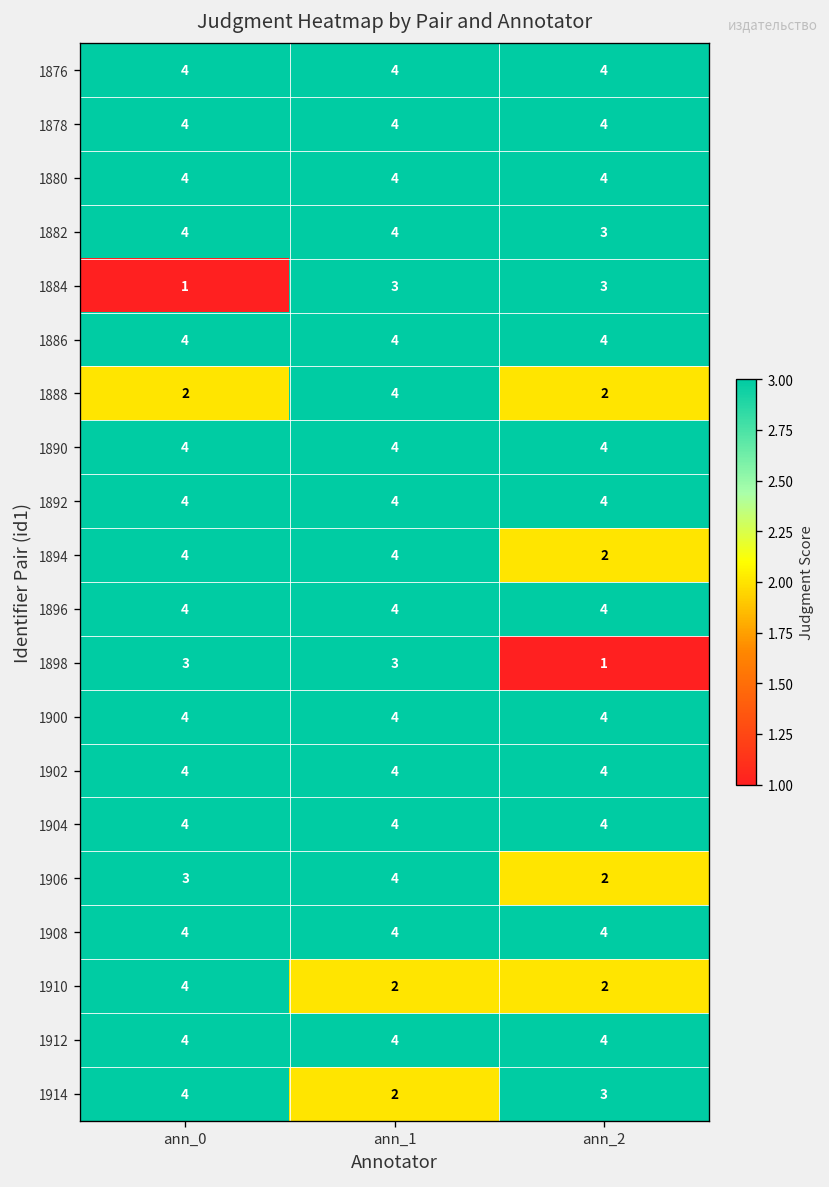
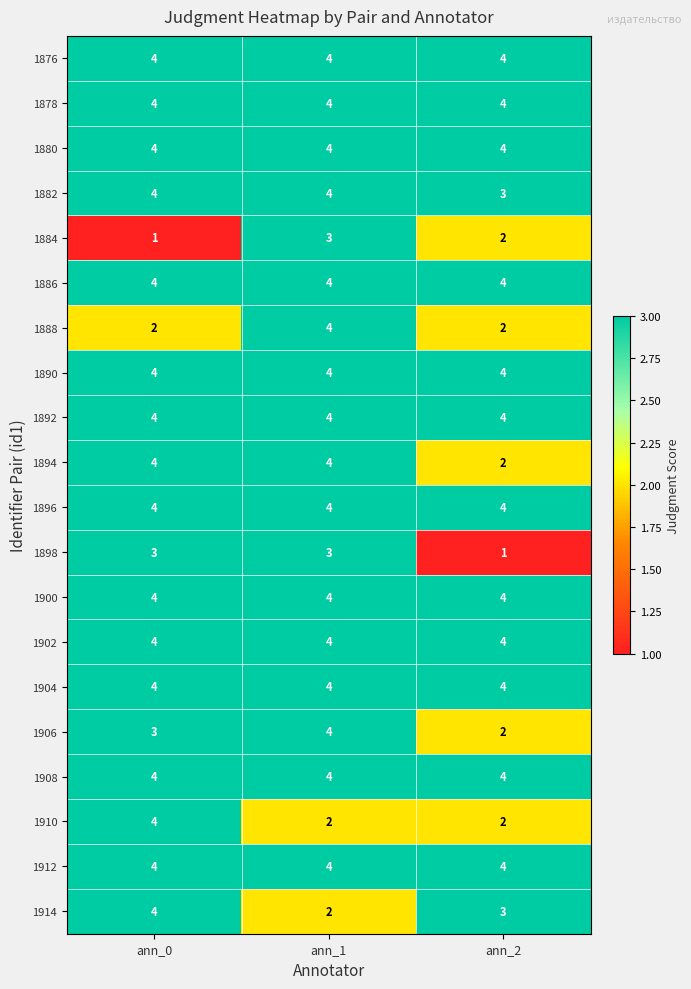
1884, ann_2: 3 -> 2
